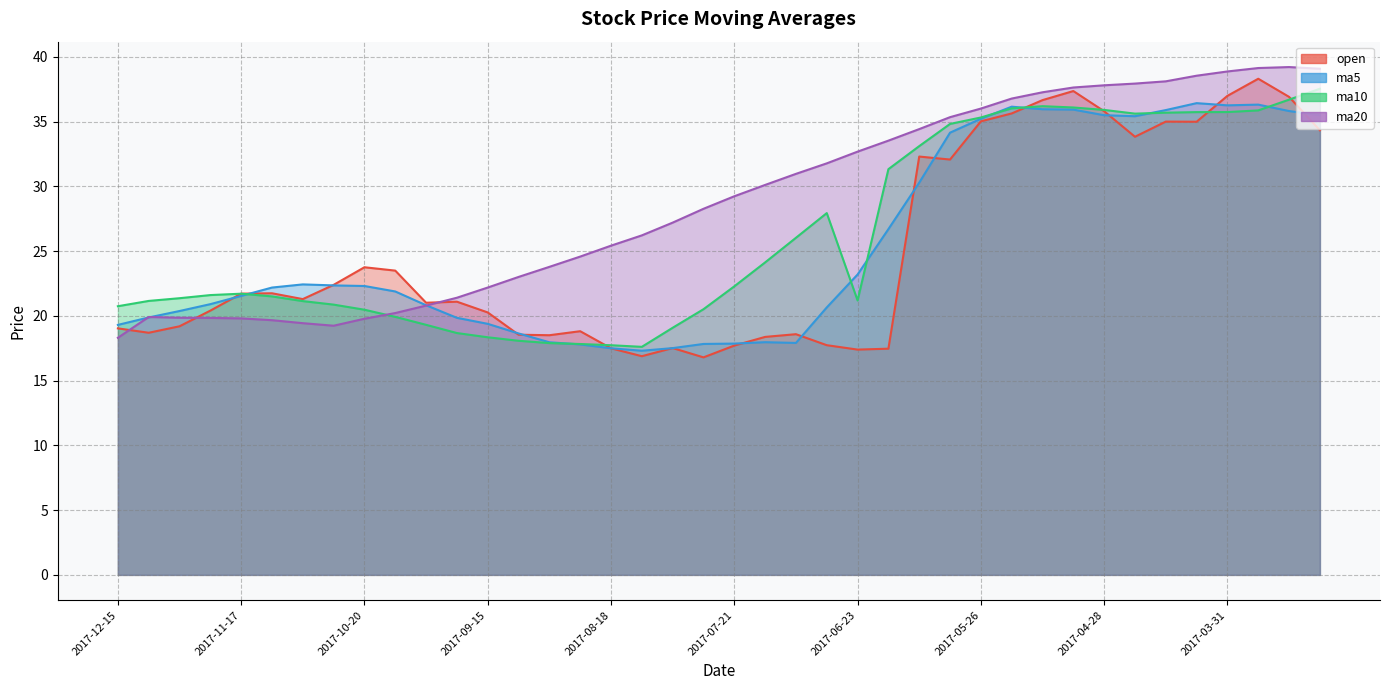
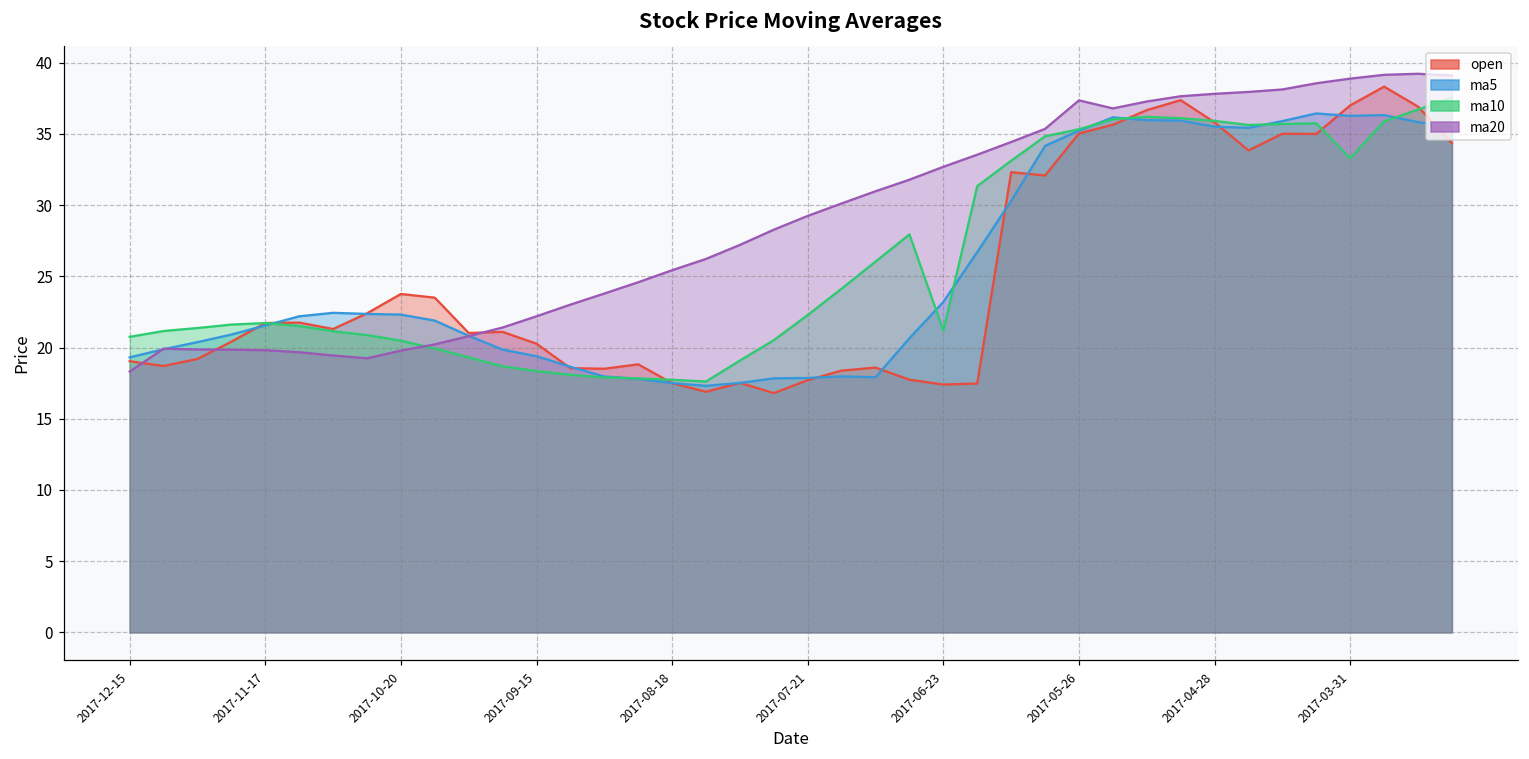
ma20, 2017-05-26: 36.0 -> 37.4
ma10, 2017-03-31: 35.7 -> 33.3
